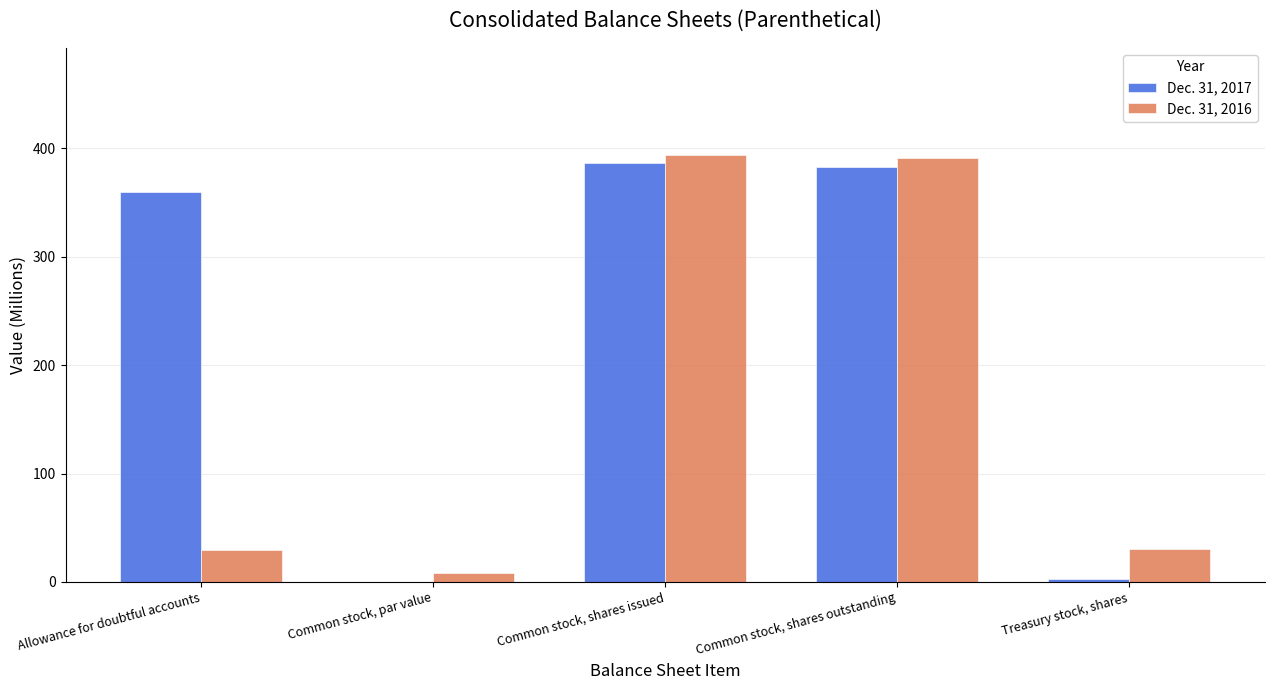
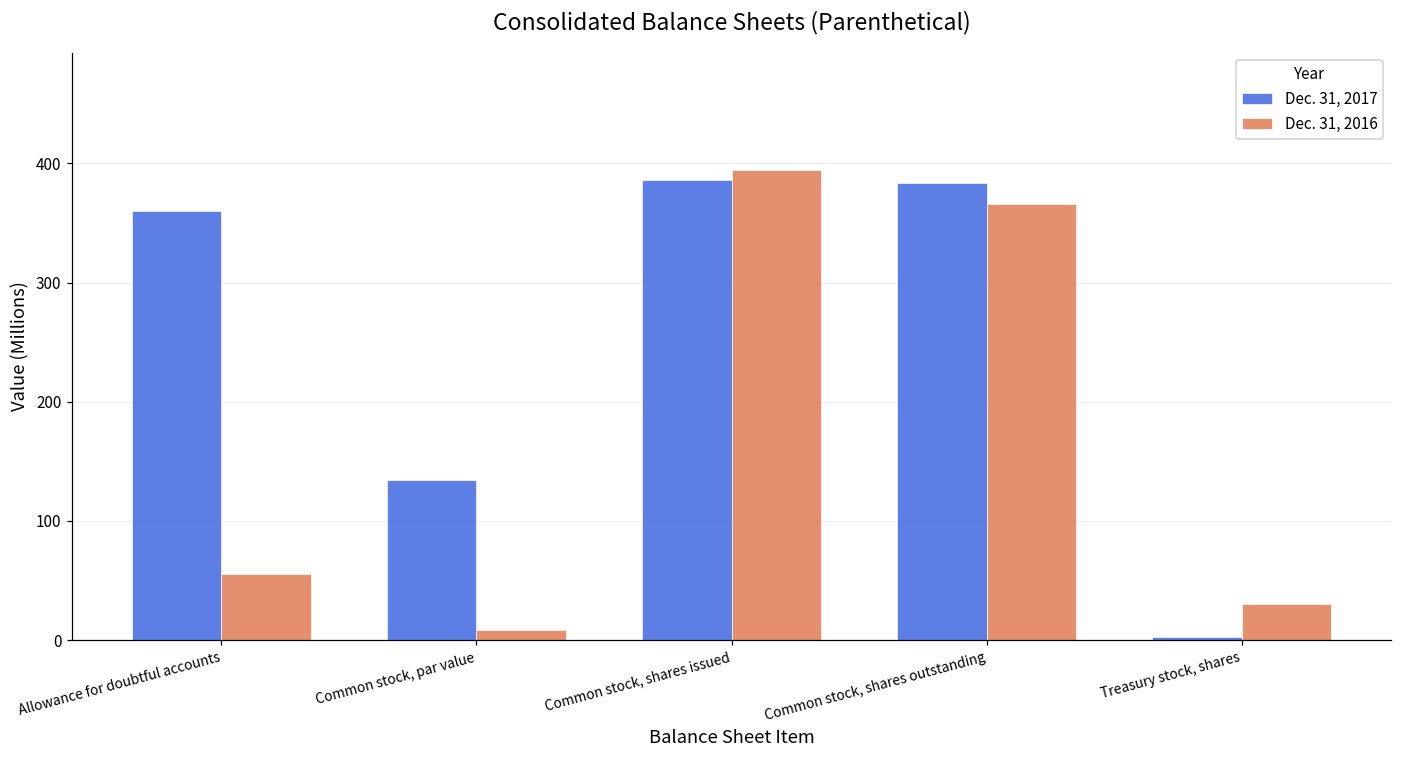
Dec. 31, 2016, Allowance for doubtful accounts: 29 -> 56
Dec. 31, 2017, Common stock, par value: 0 -> 134
Dec. 31, 2016, Common stock, shares outstanding: 392 -> 366
